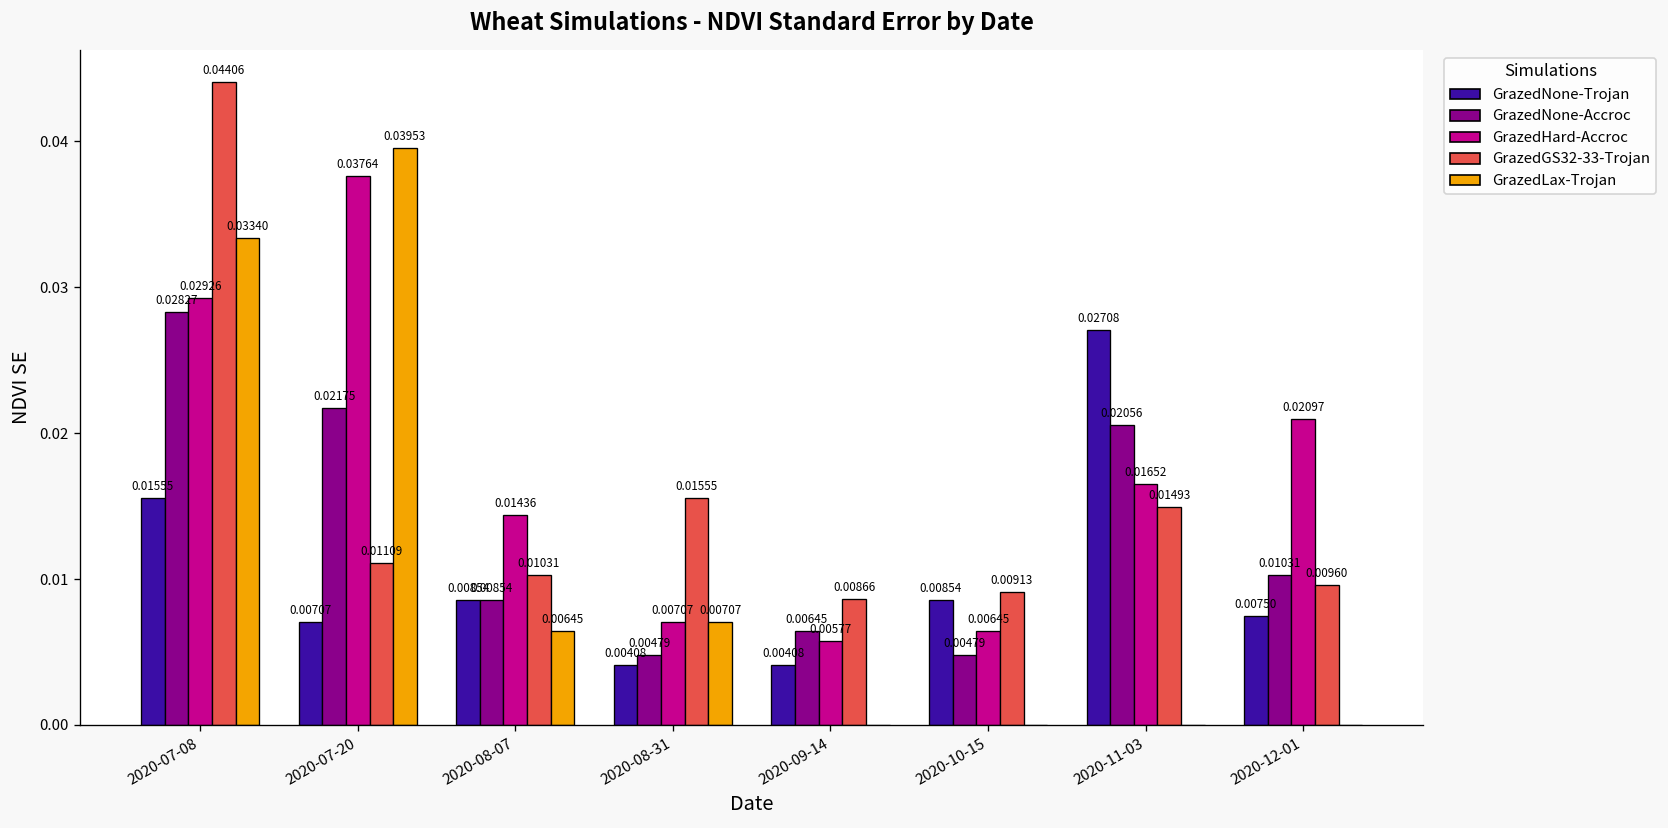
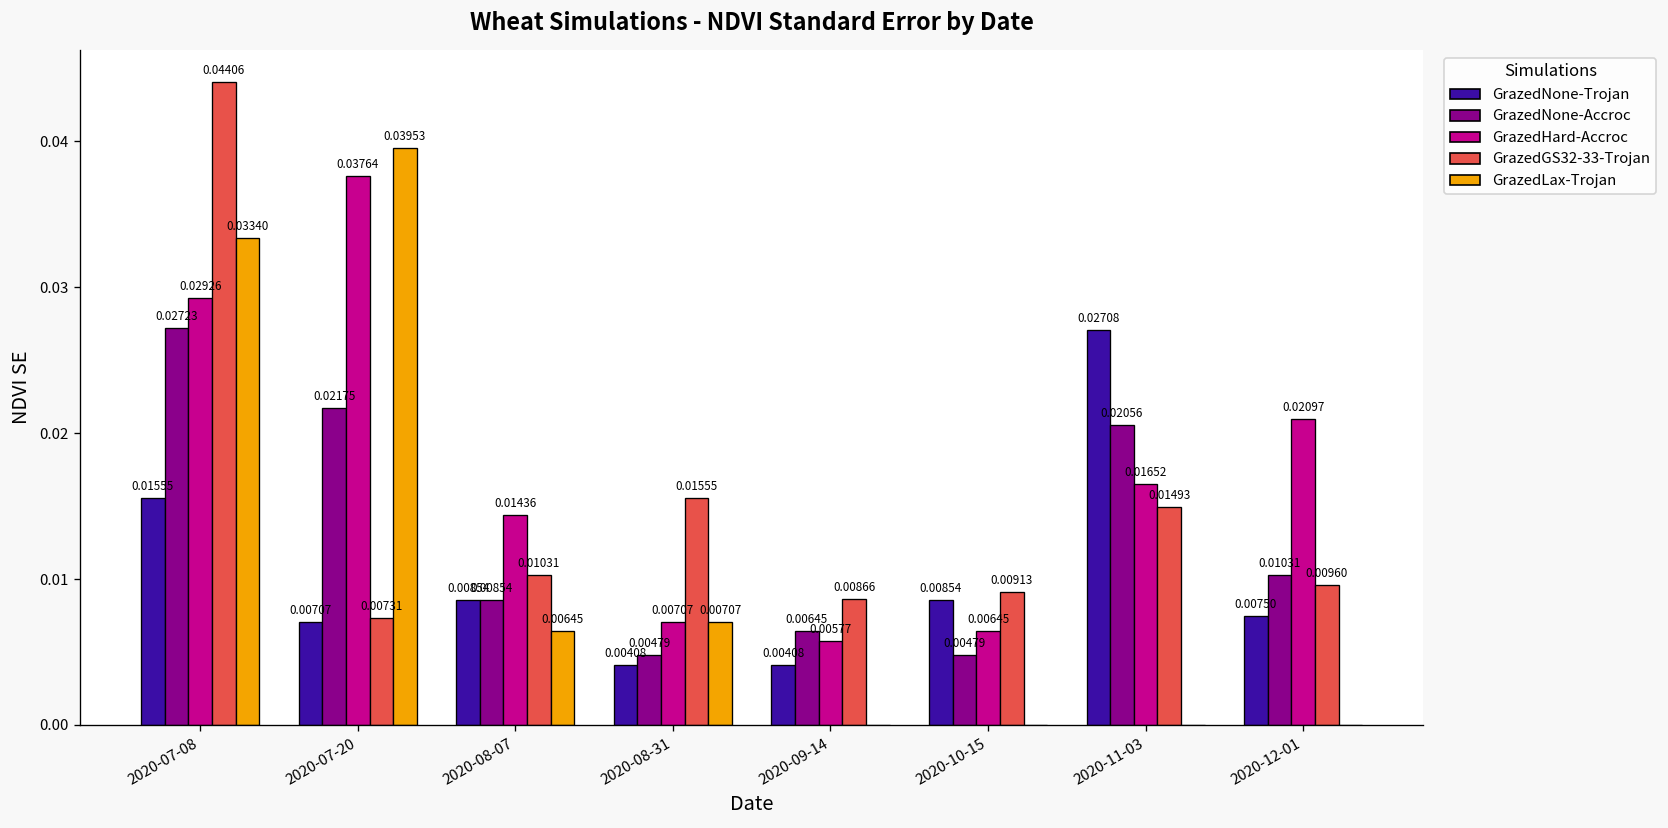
GrazedNone-Accroc, 2020-07-08: 0.02827 -> 0.02723
GrazedGS32-33-Trojan, 2020-07-20: 0.01109 -> 0.00731
